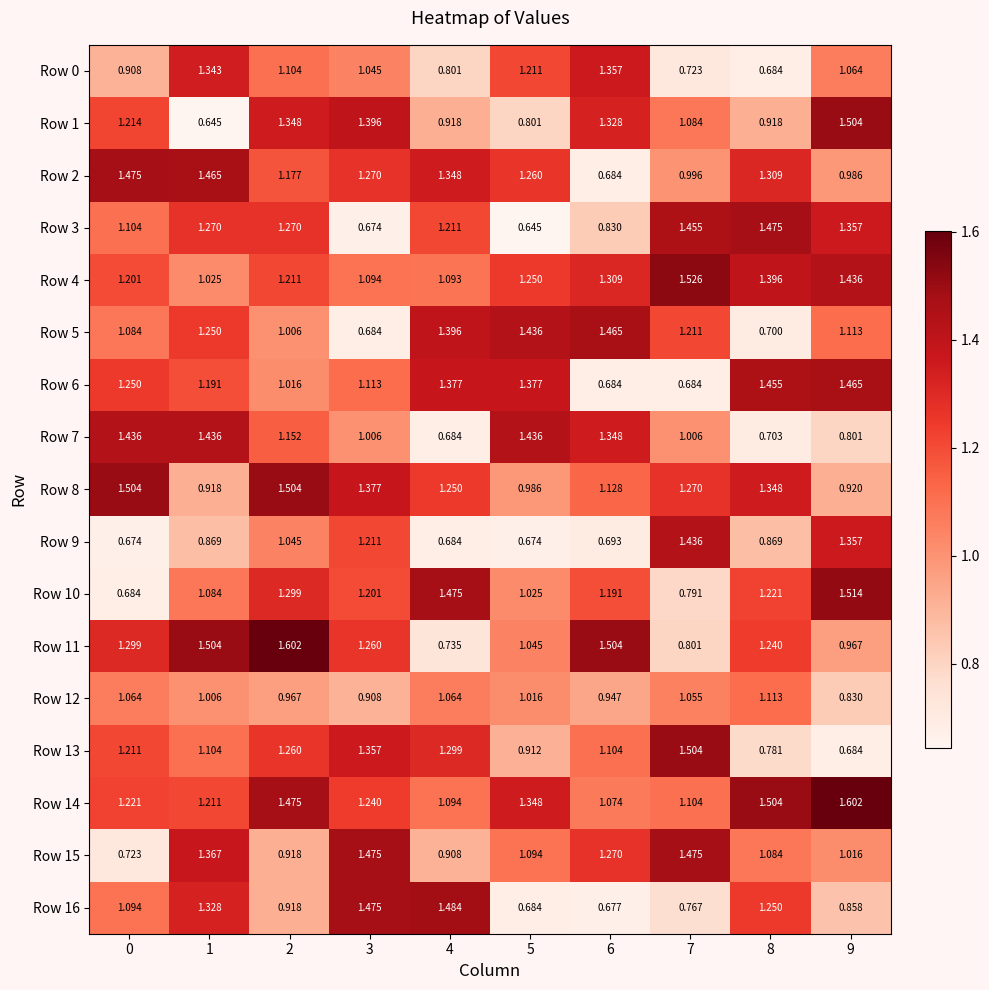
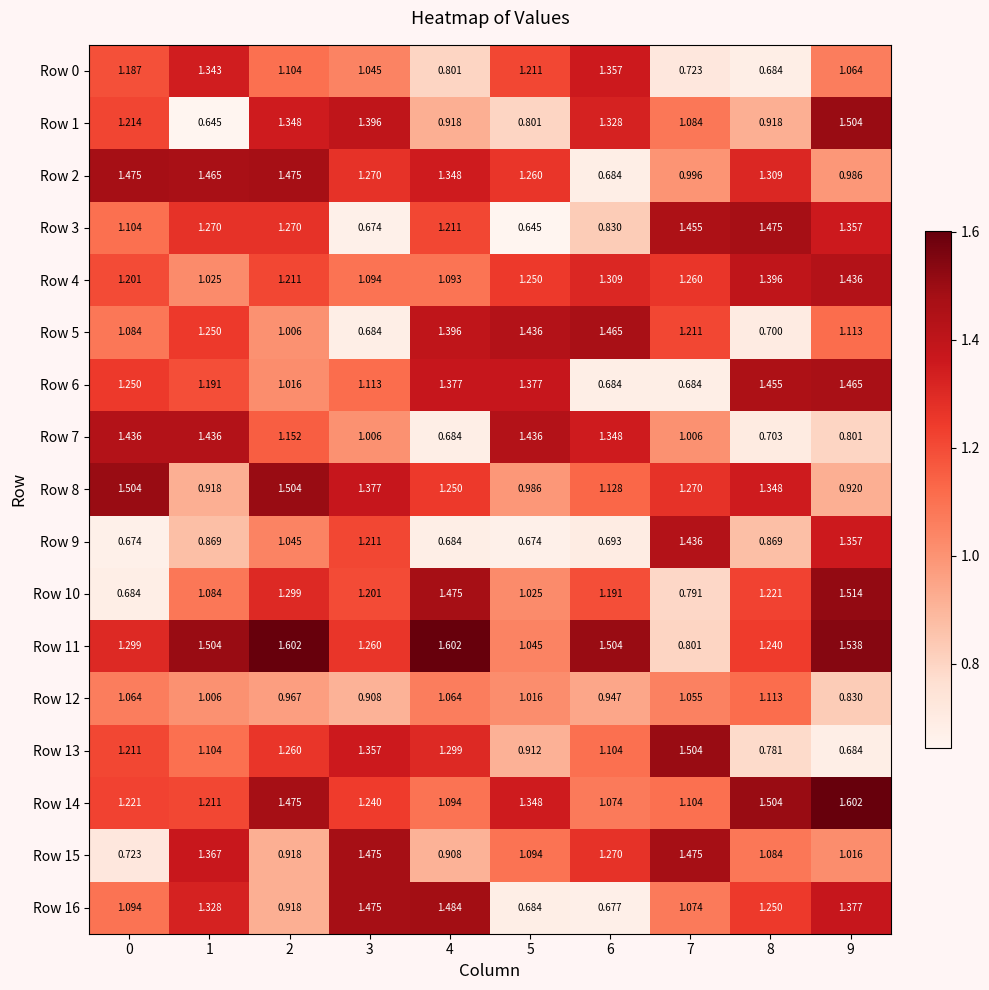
Row 0, 0: 0.908 -> 1.187
Row 2, 2: 1.177 -> 1.475
Row 4, 7: 1.526 -> 1.260
Row 11, 4: 0.735 -> 1.602
Row 11, 9: 0.967 -> 1.538
Row 16, 7: 0.767 -> 1.074
Row 16, 9: 0.858 -> 1.377
